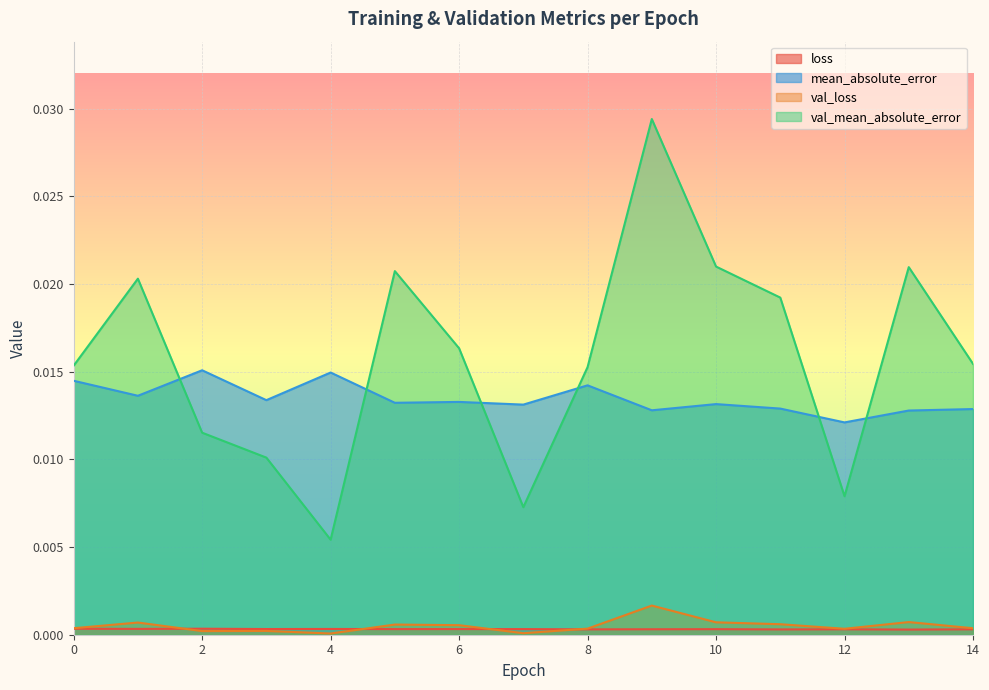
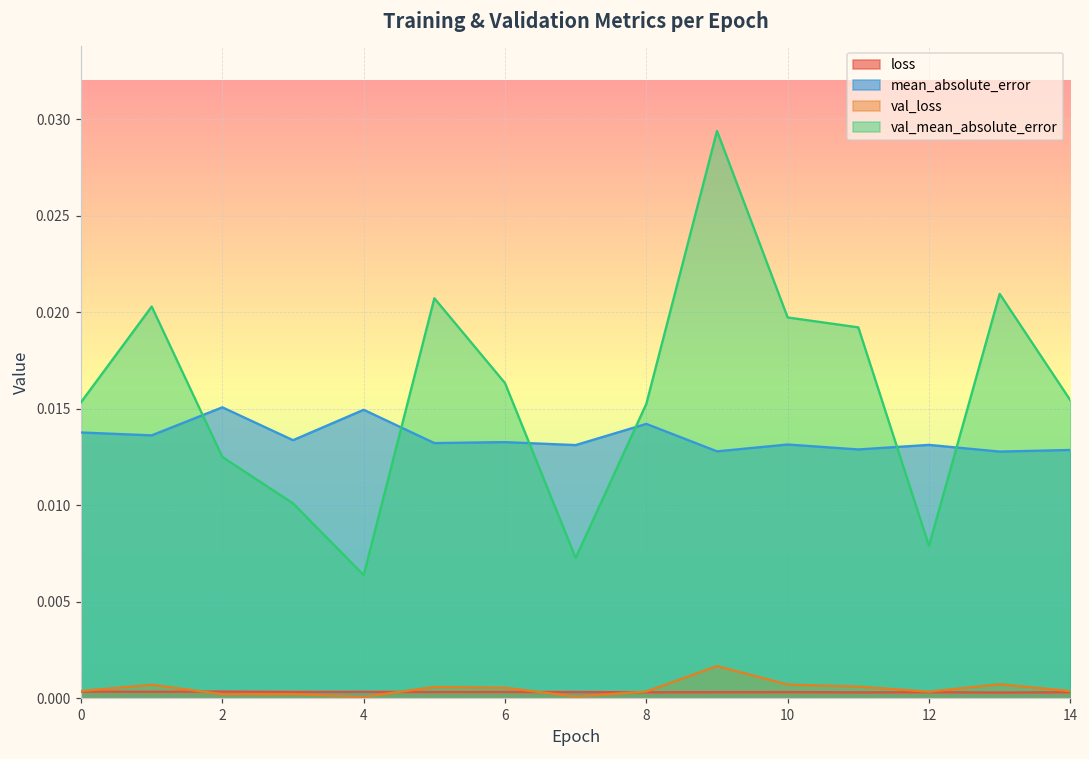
mean_absolute_error, 0: 0.0145 -> 0.0138
val_mean_absolute_error, 2: 0.0115 -> 0.0125
val_mean_absolute_error, 4: 0.0054 -> 0.0064
val_mean_absolute_error, 10: 0.0210 -> 0.0197
mean_absolute_error, 12: 0.0121 -> 0.0131
